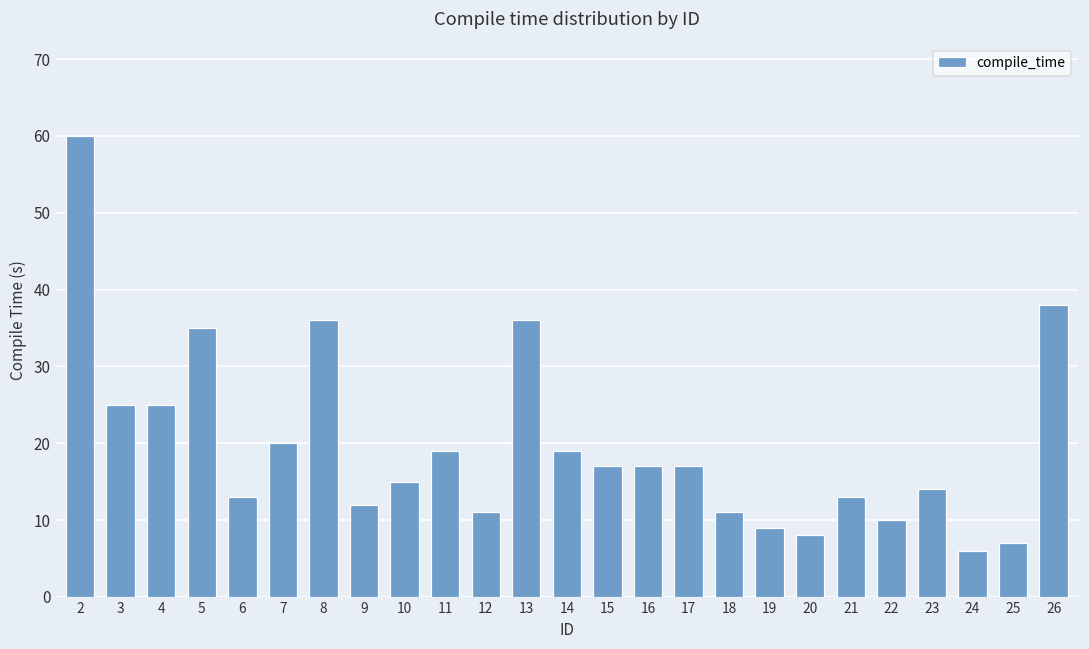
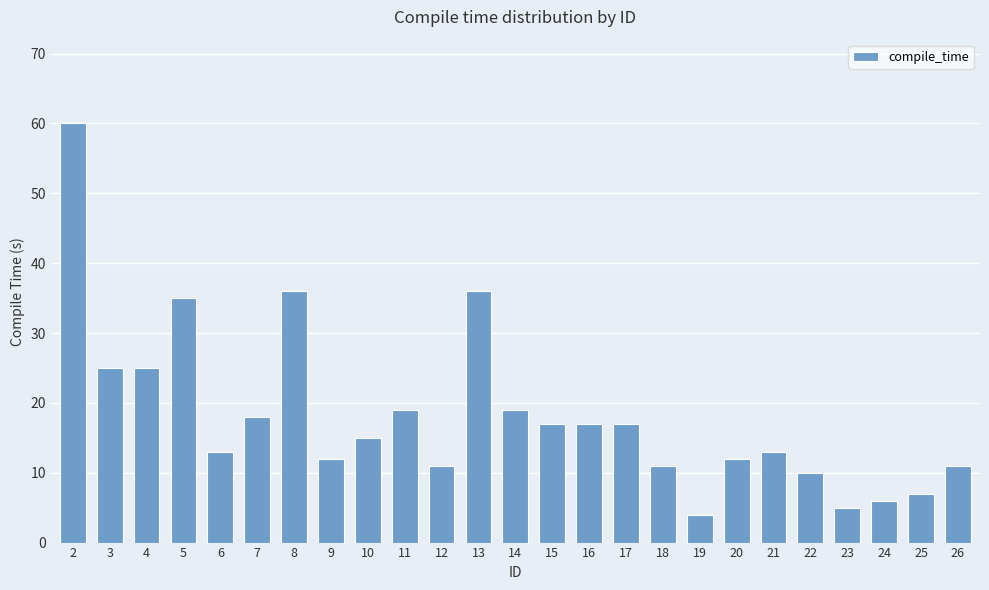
7: 20 -> 18
19: 9 -> 4
20: 8 -> 12
23: 14 -> 5
26: 38 -> 11
